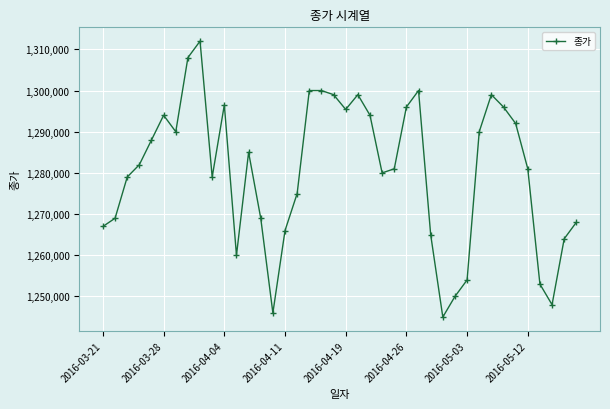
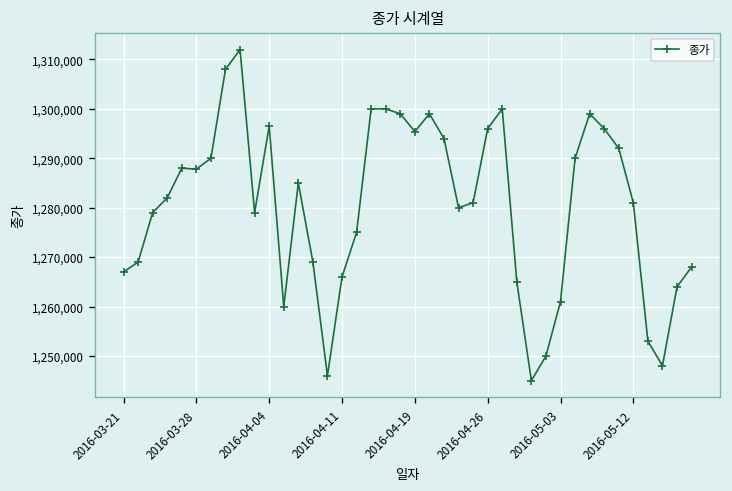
2016-03-28: 1,294,000 -> 1,288,000
2016-05-03: 1,254,000 -> 1,261,000
